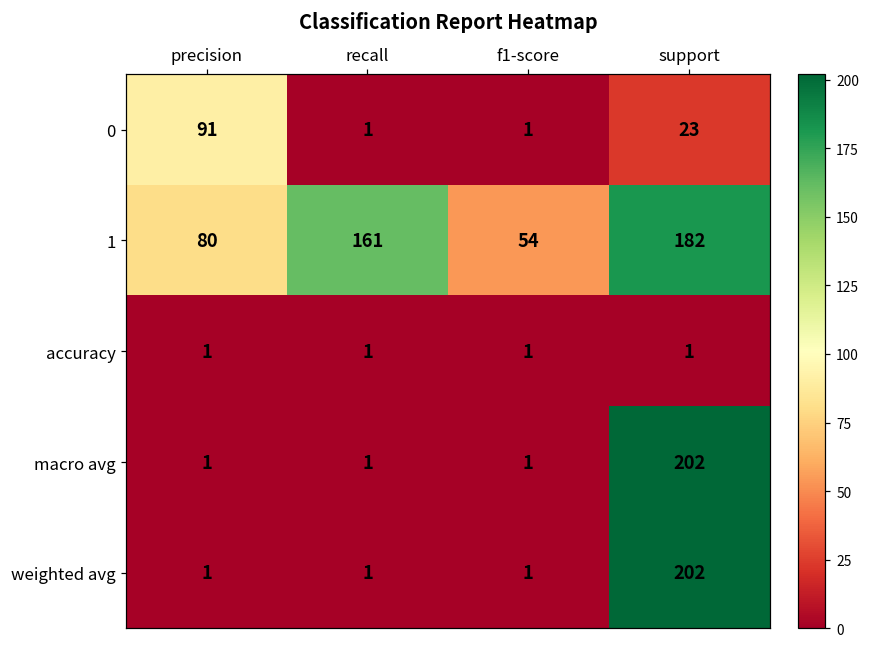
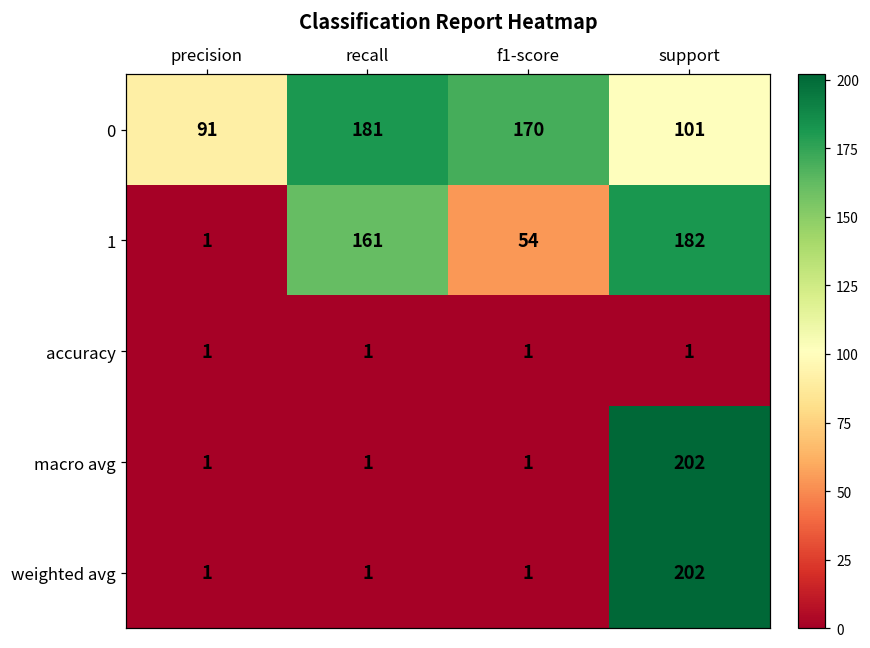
0, recall: 1 -> 181
0, f1-score: 1 -> 170
0, support: 23 -> 101
1, precision: 80 -> 1
